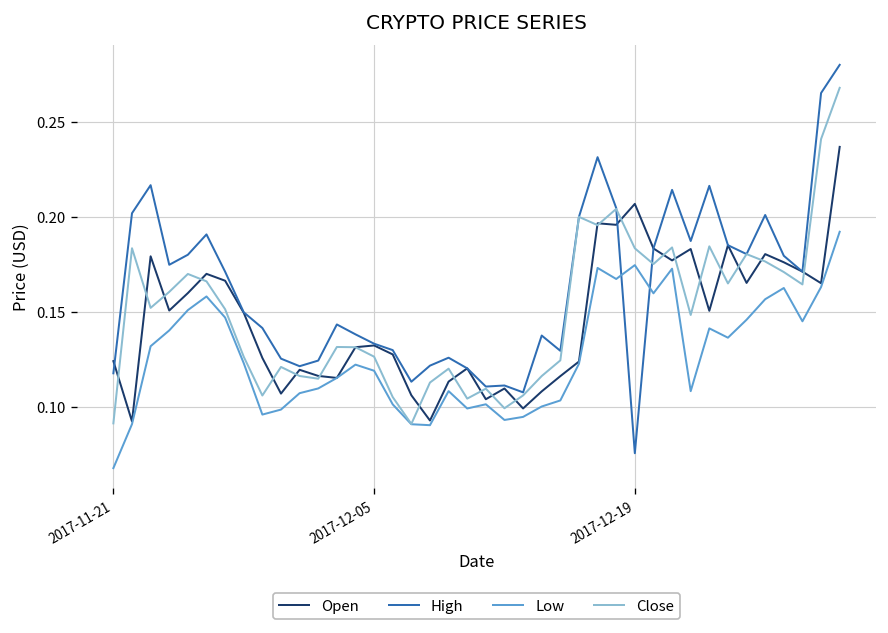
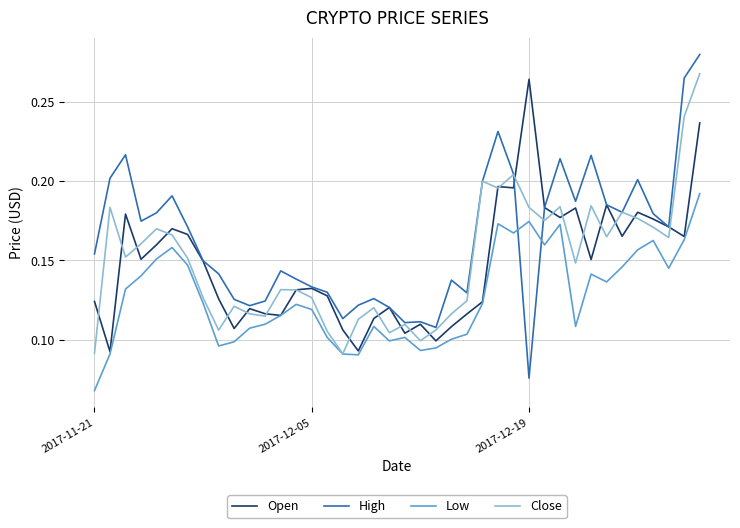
High, 2017-11-21: 0.118 -> 0.154
Open, 2017-12-19: 0.207 -> 0.264
